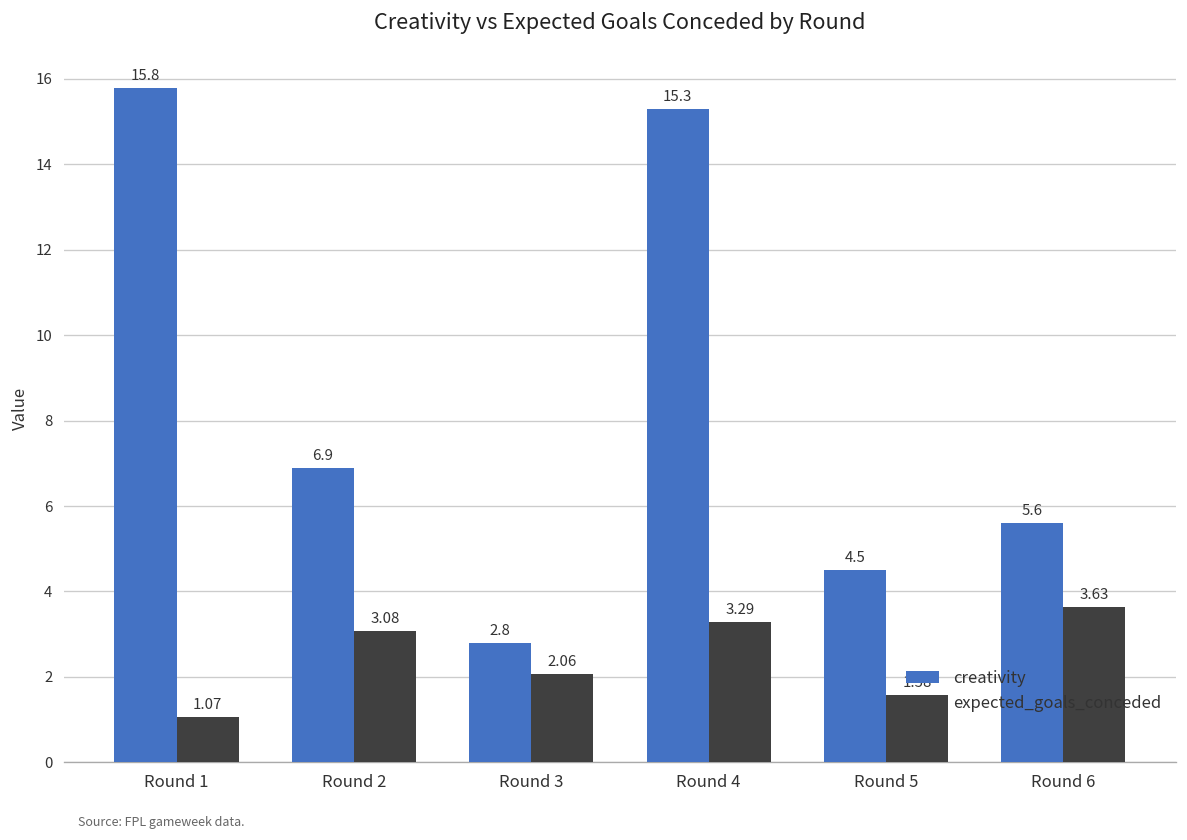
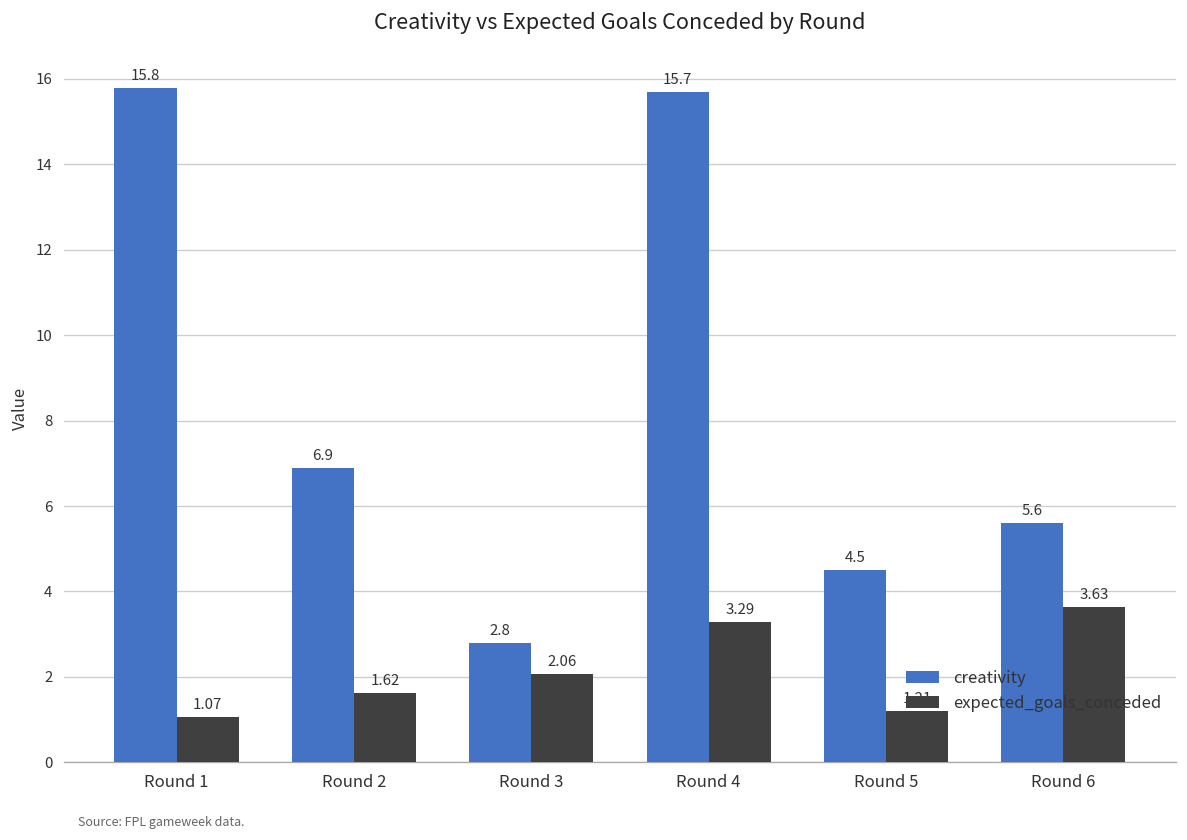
expected_goals_conceded, Round 2: 3.08 -> 1.62
creativity, Round 4: 15.3 -> 15.7
expected_goals_conceded, Round 5: 1.58 -> 1.21
